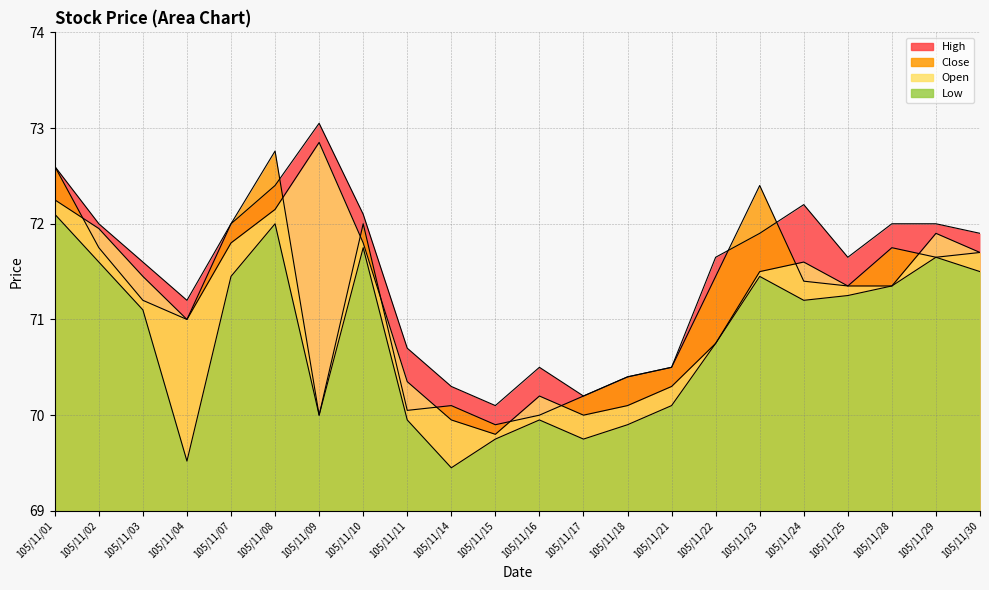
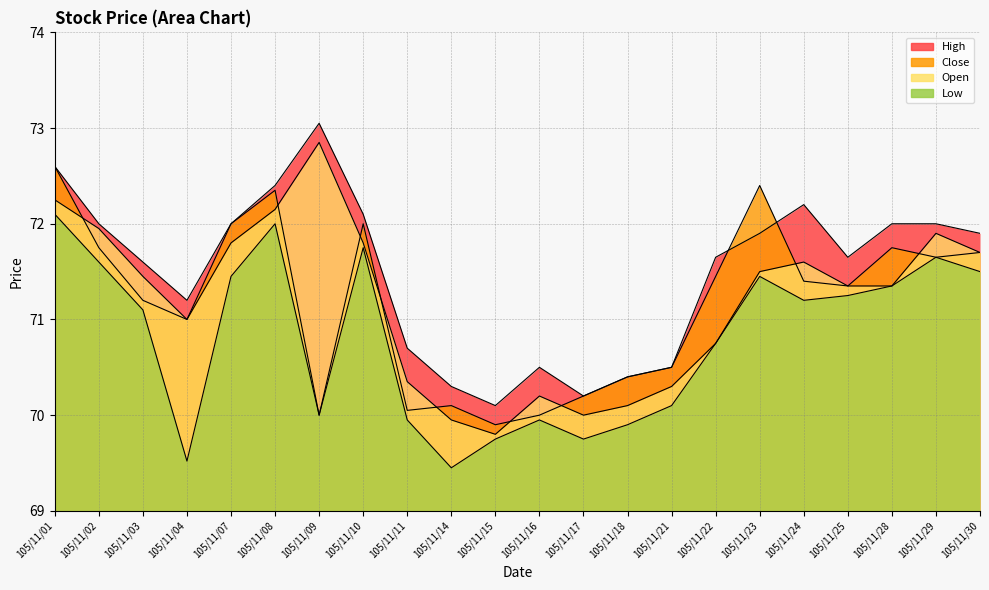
Close, 105/11/08: 72.8 -> 72.4
